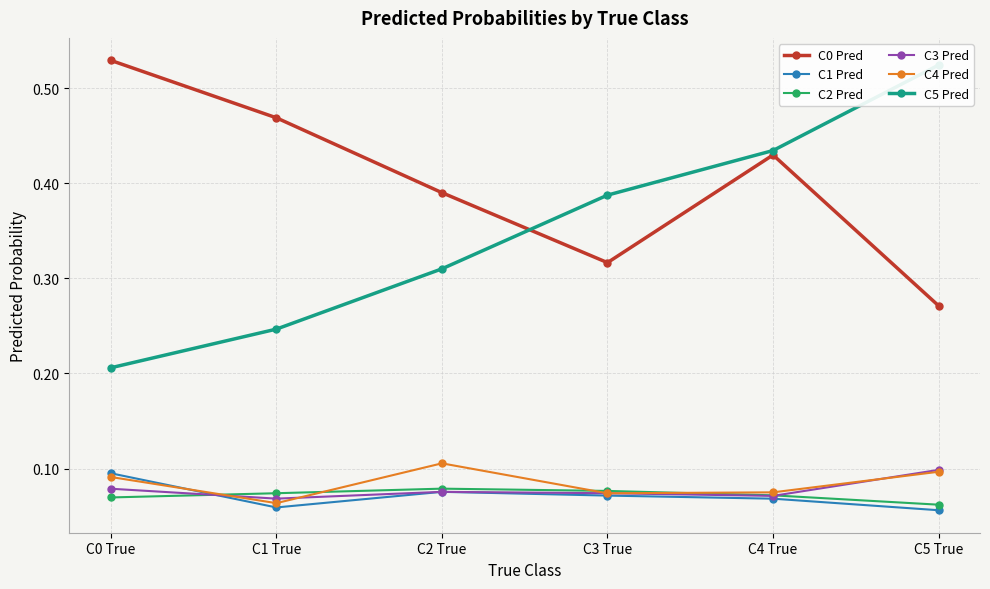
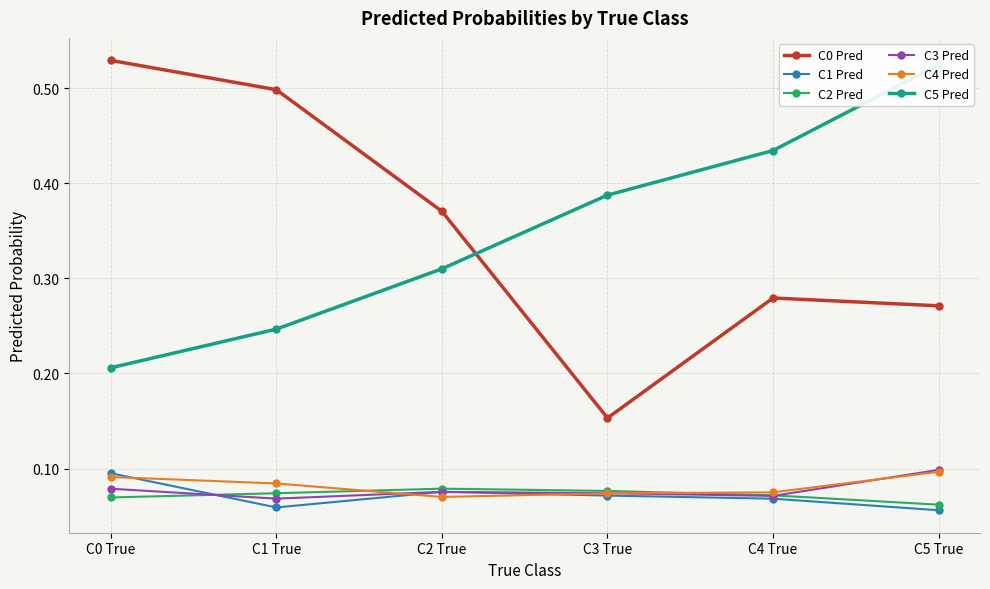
C0 Pred, C1 True: 0.47 -> 0.50
C4 Pred, C1 True: 0.06 -> 0.08
C0 Pred, C2 True: 0.39 -> 0.37
C4 Pred, C2 True: 0.11 -> 0.07
C0 Pred, C3 True: 0.32 -> 0.15
C0 Pred, C4 True: 0.43 -> 0.28
